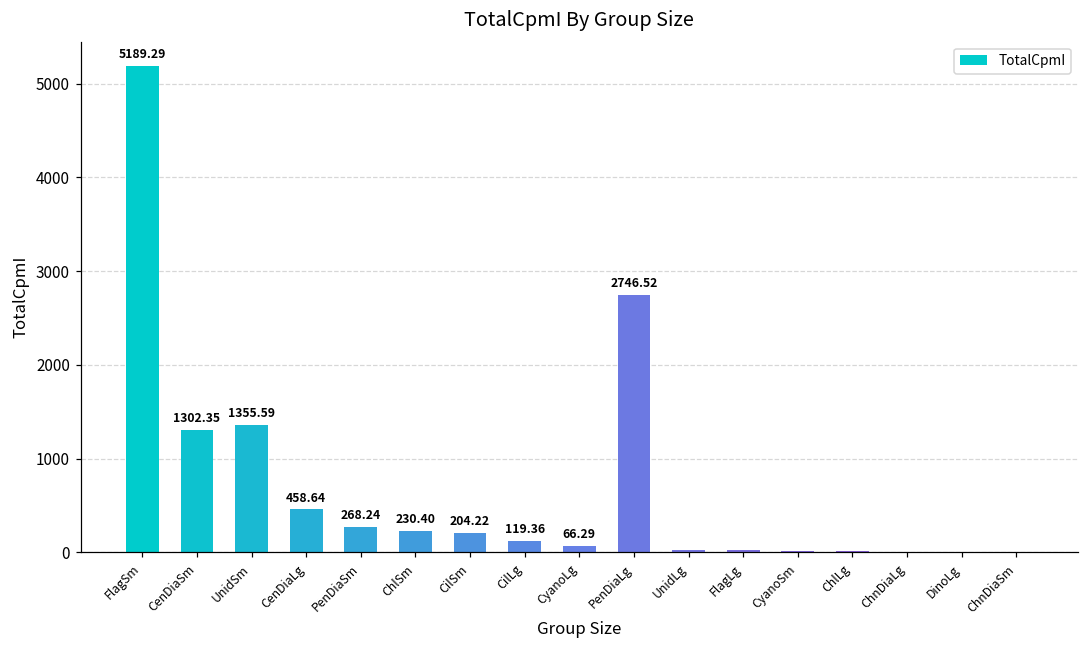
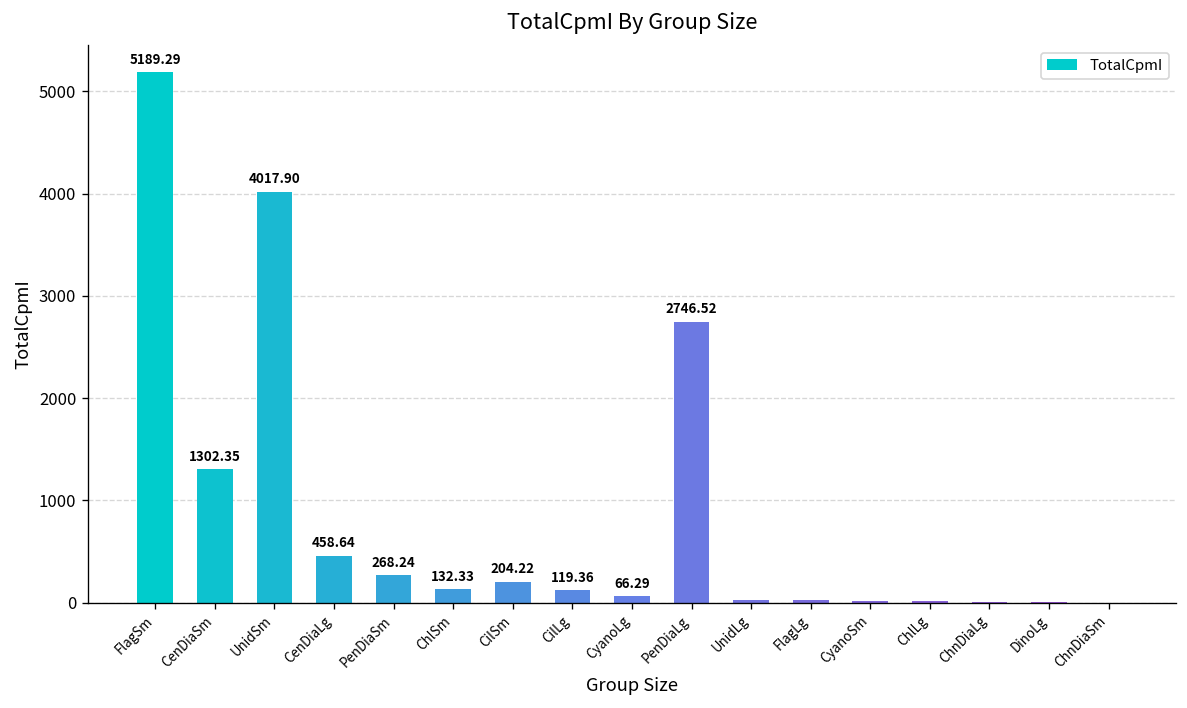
UnidSm: 1355.59 -> 4017.90
ChlSm: 230.40 -> 132.33
